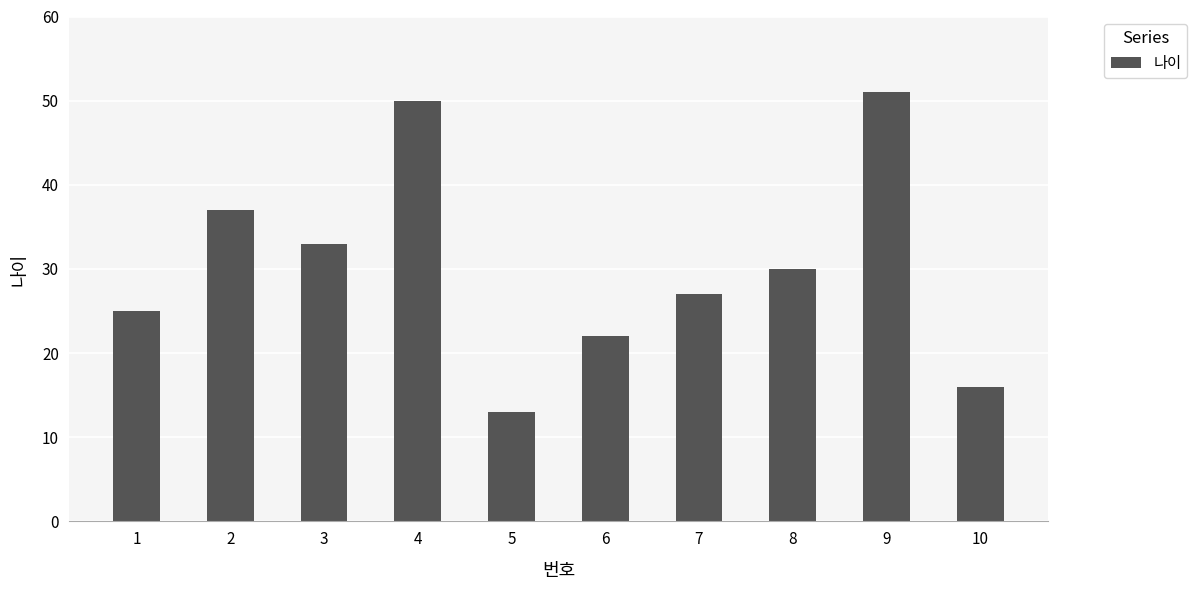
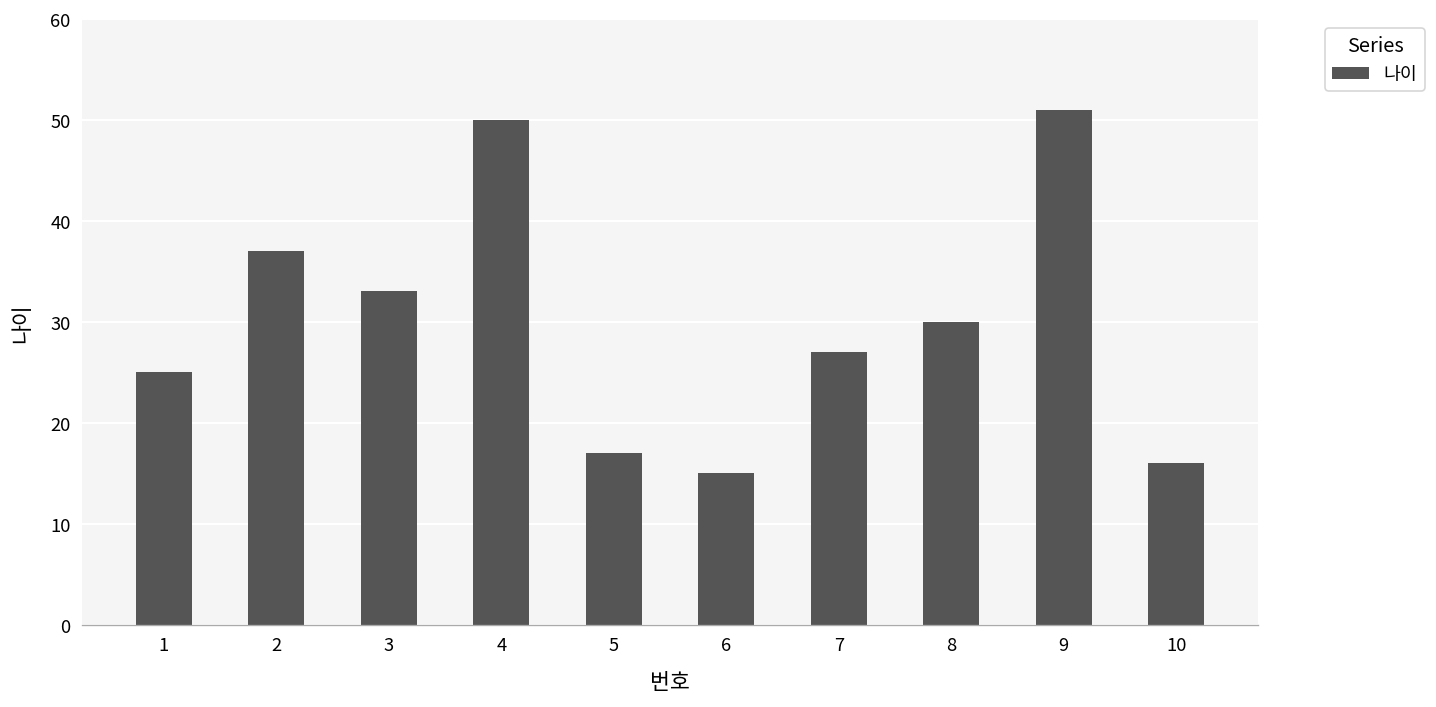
5: 13 -> 17
6: 22 -> 15
